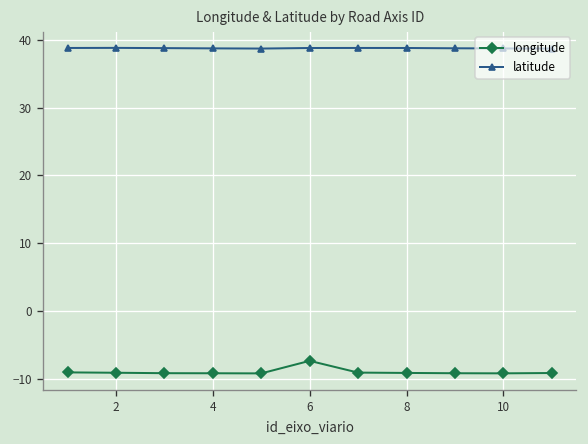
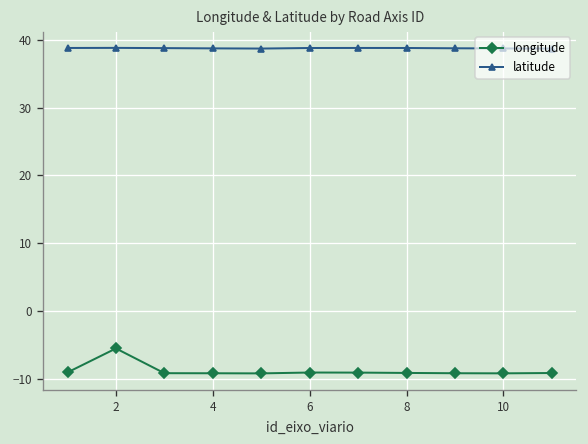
longitude, 2: -9 -> -6
longitude, 6: -7 -> -9
